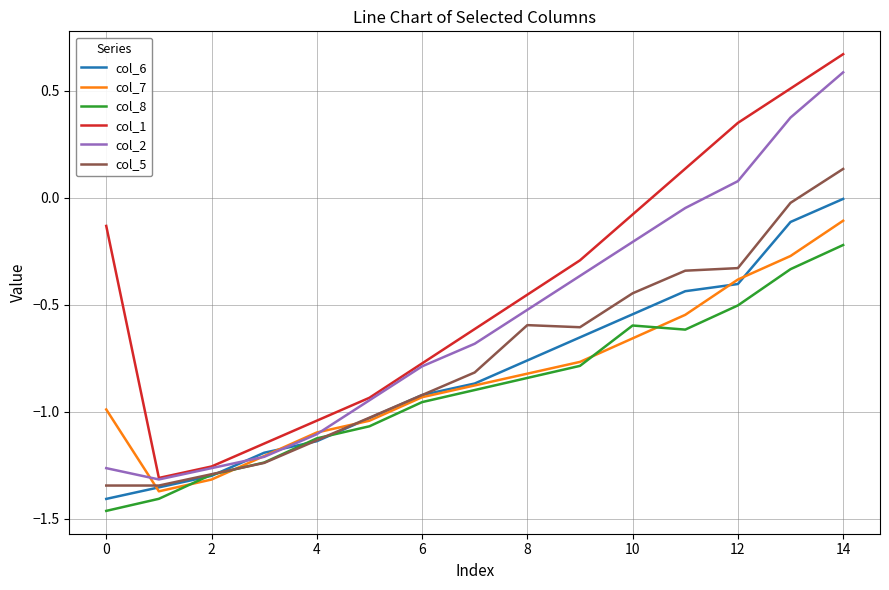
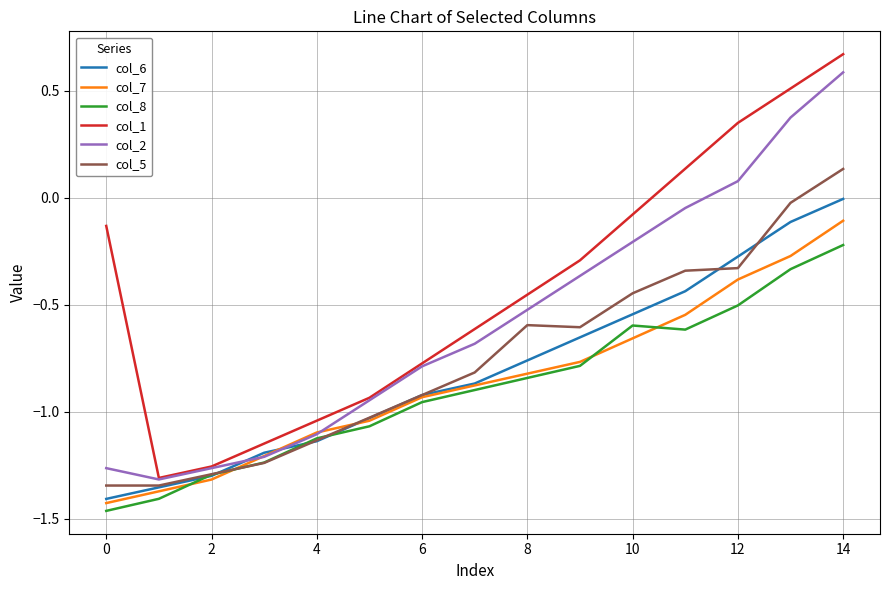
col_7, 0: -0.99 -> -1.43
col_6, 12: -0.40 -> -0.28
